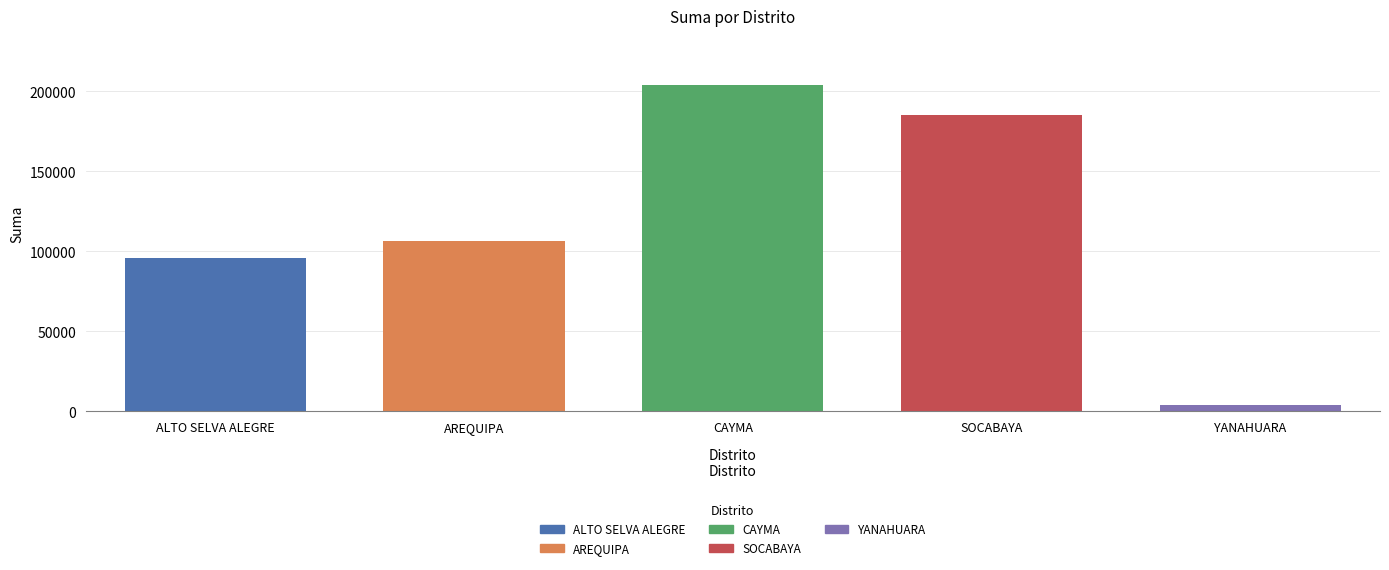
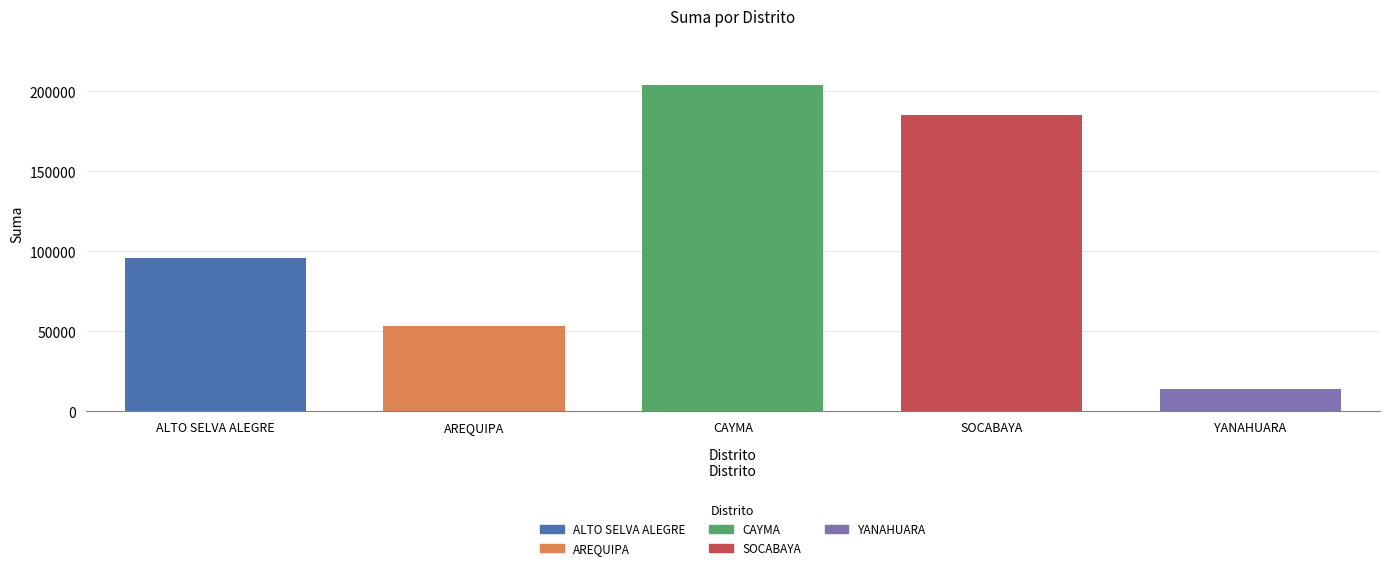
AREQUIPA: 107000 -> 53000
YANAHUARA: 4000 -> 14000
